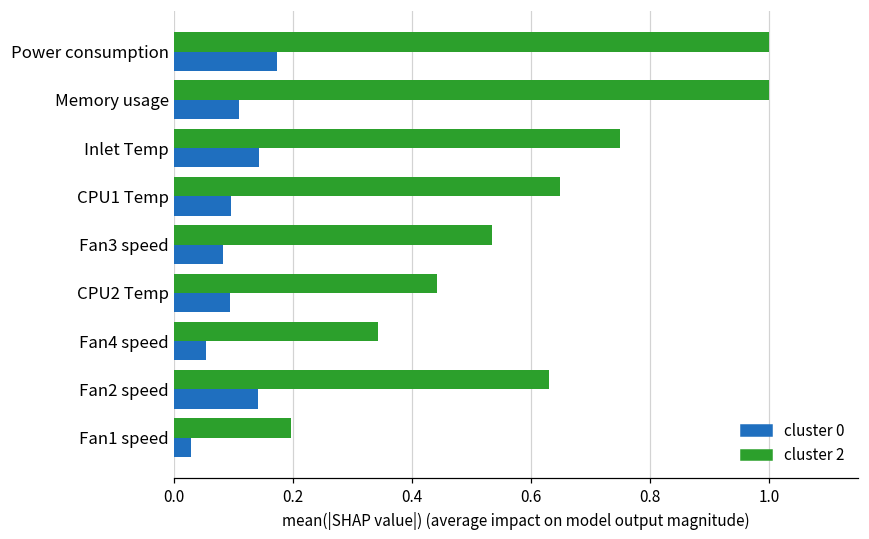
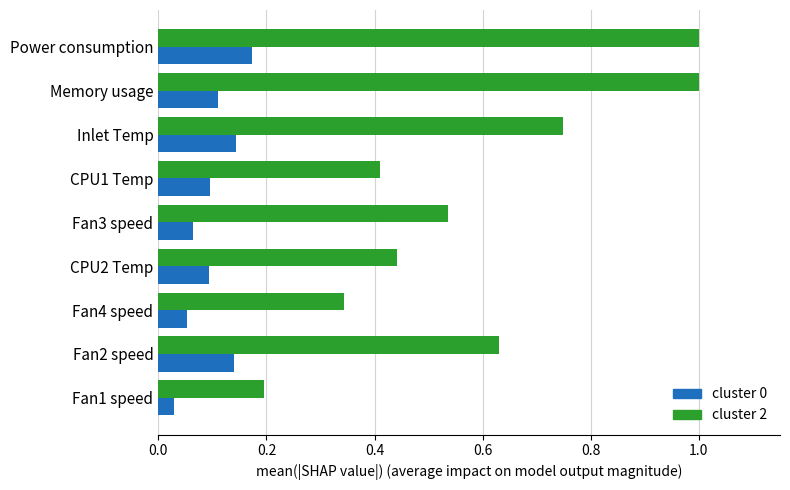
cluster 2, CPU1 Temp: 0.65 -> 0.41
cluster 0, Fan3 speed: 0.08 -> 0.06
